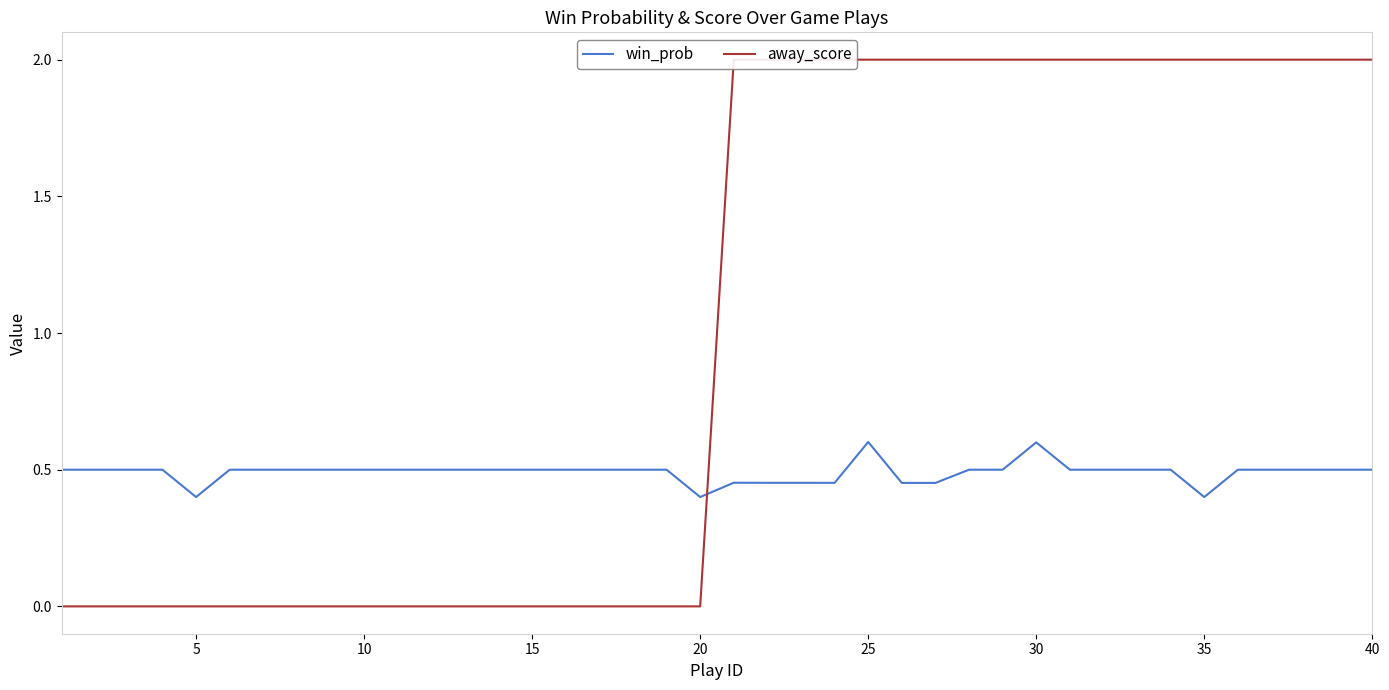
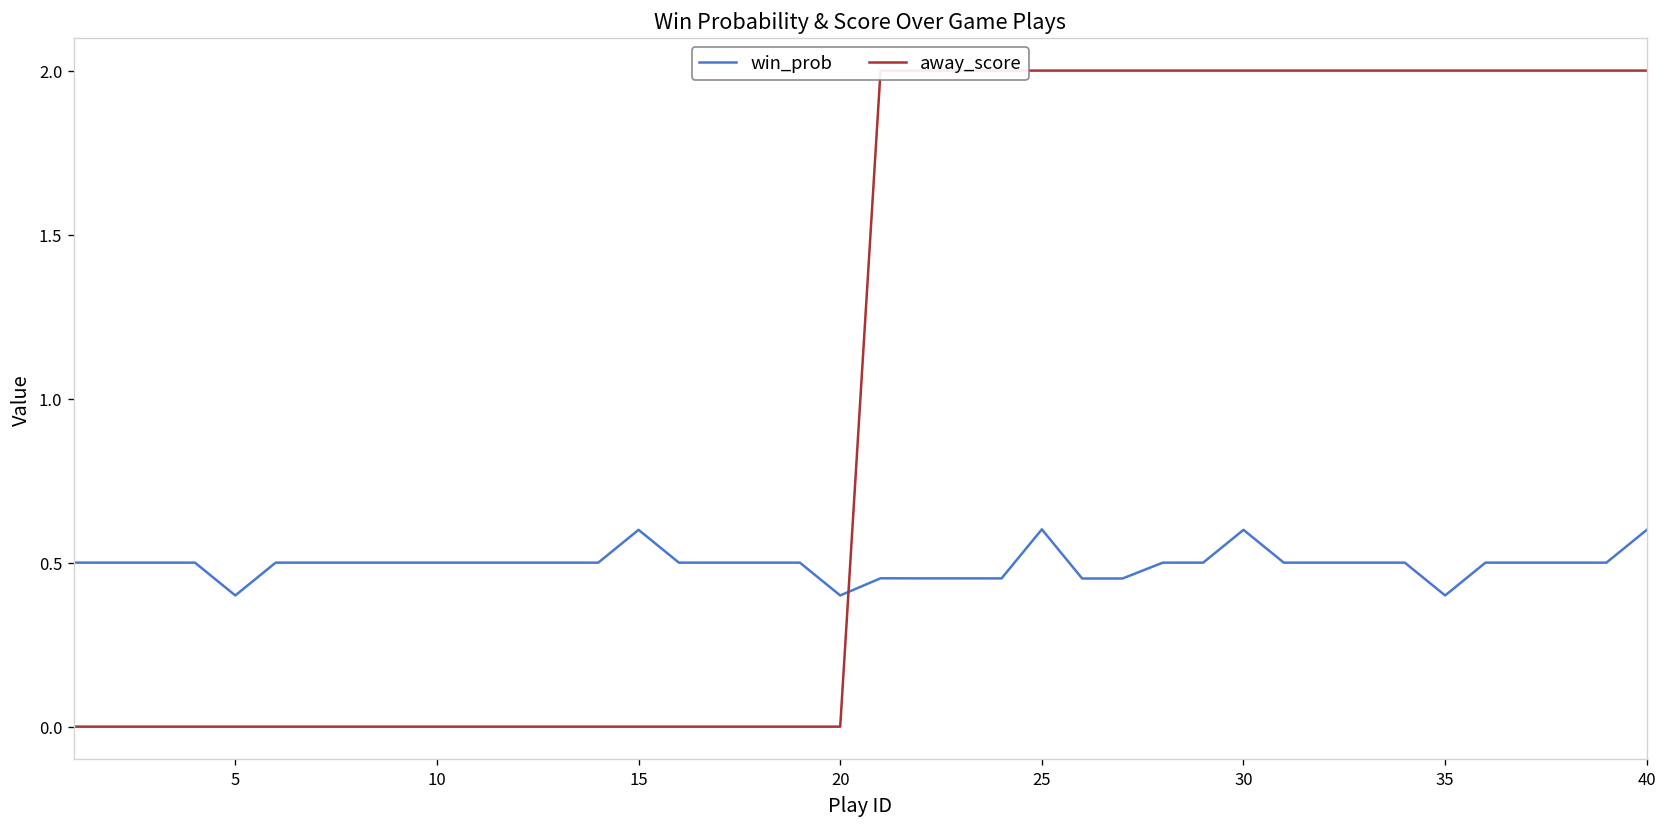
win_prob, 15: 0.5 -> 0.6
win_prob, 40: 0.5 -> 0.6
